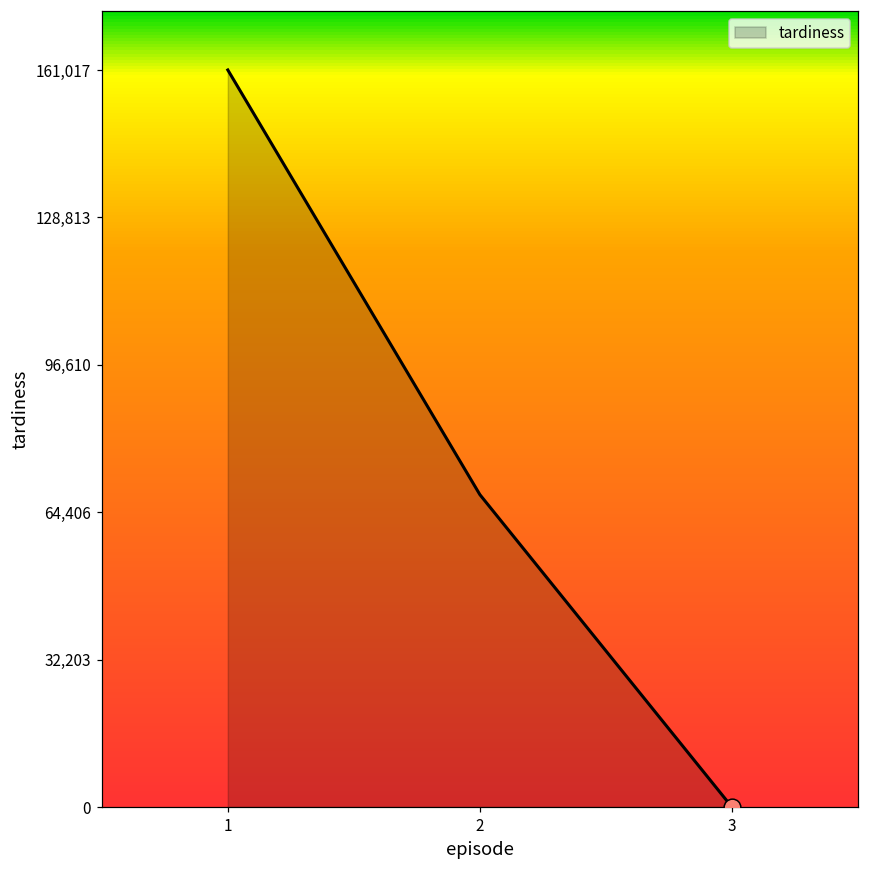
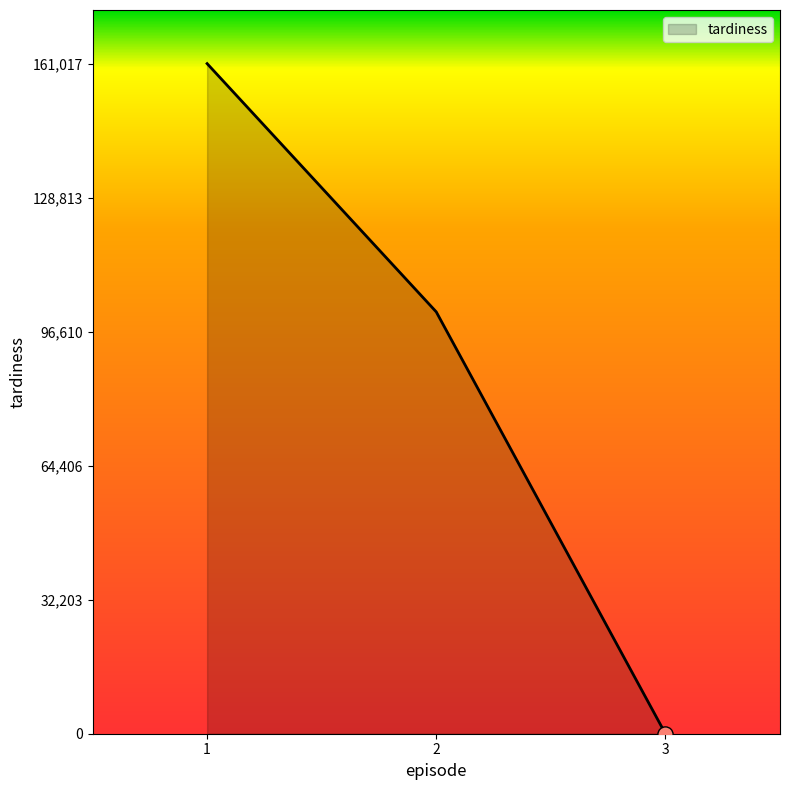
tardiness, 2: 68,000 -> 101,000
